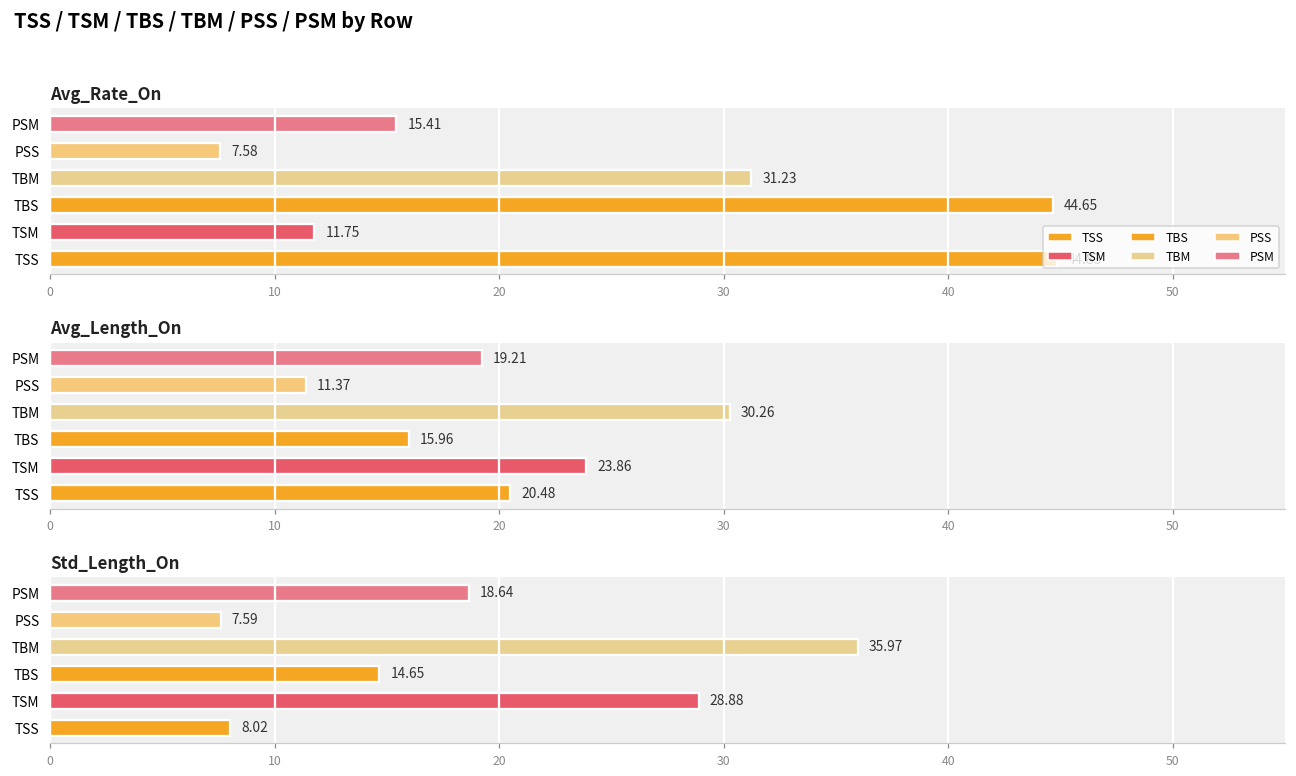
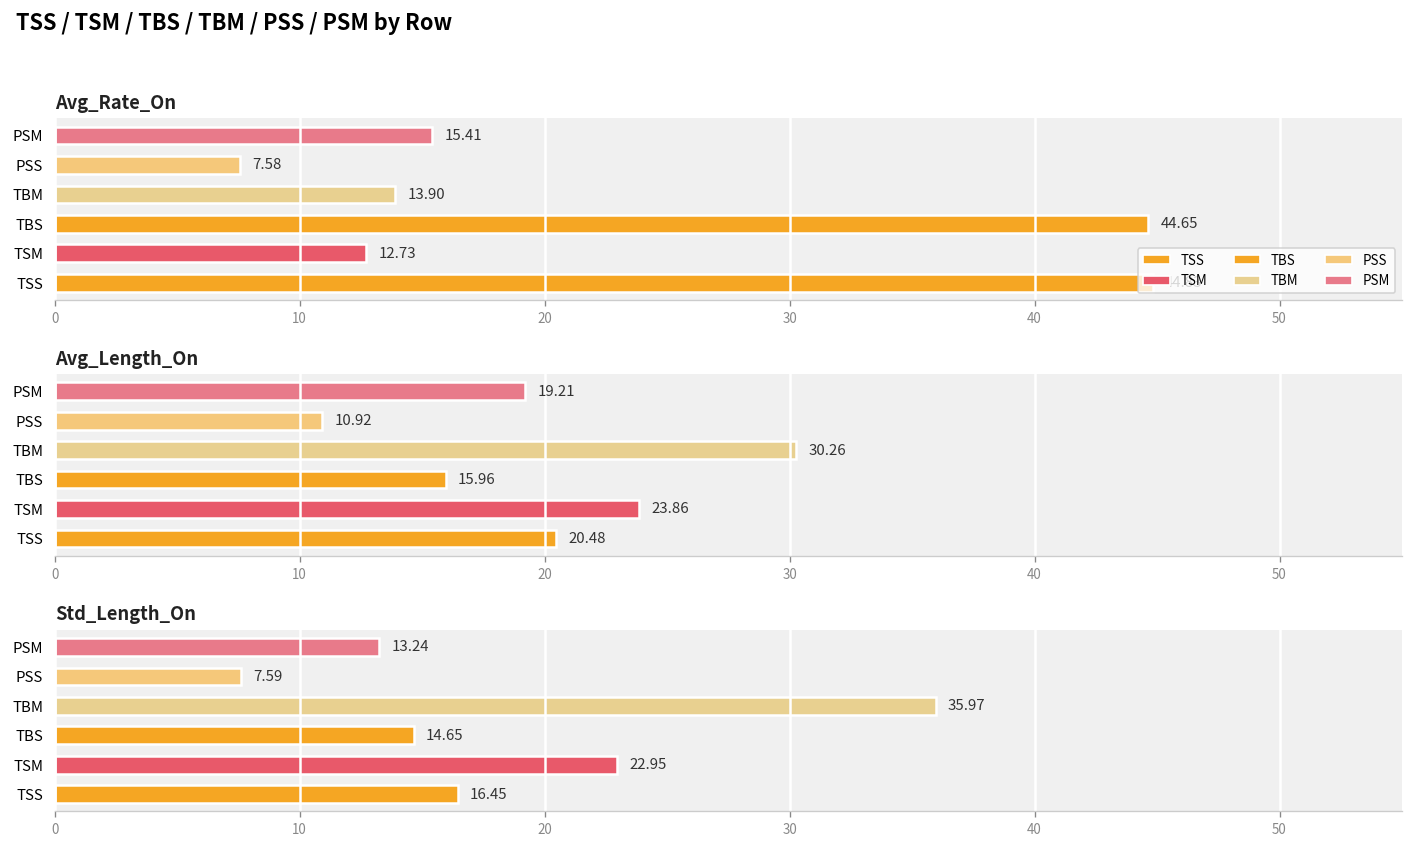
Avg_Rate_On, TBM: 31.23 -> 13.90
Avg_Rate_On, TSM: 11.75 -> 12.73
Avg_Length_On, PSS: 11.37 -> 10.92
Std_Length_On, PSM: 18.64 -> 13.24
Std_Length_On, TSM: 28.88 -> 22.95
Std_Length_On, TSS: 8.02 -> 16.45
